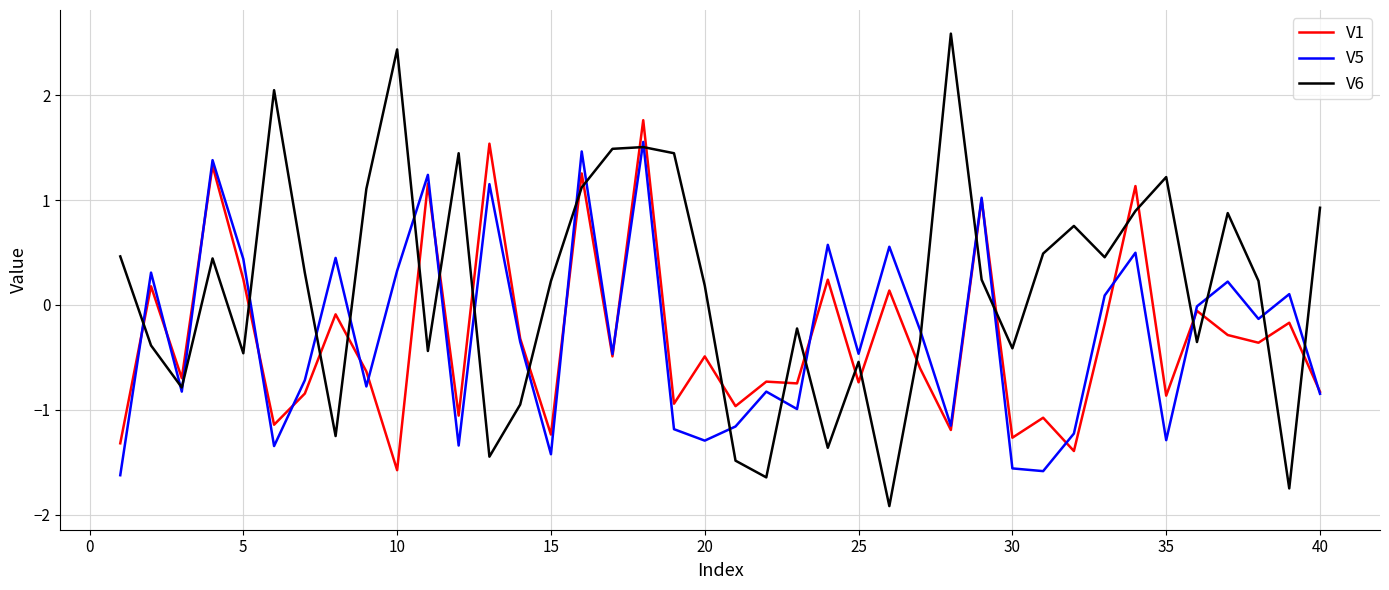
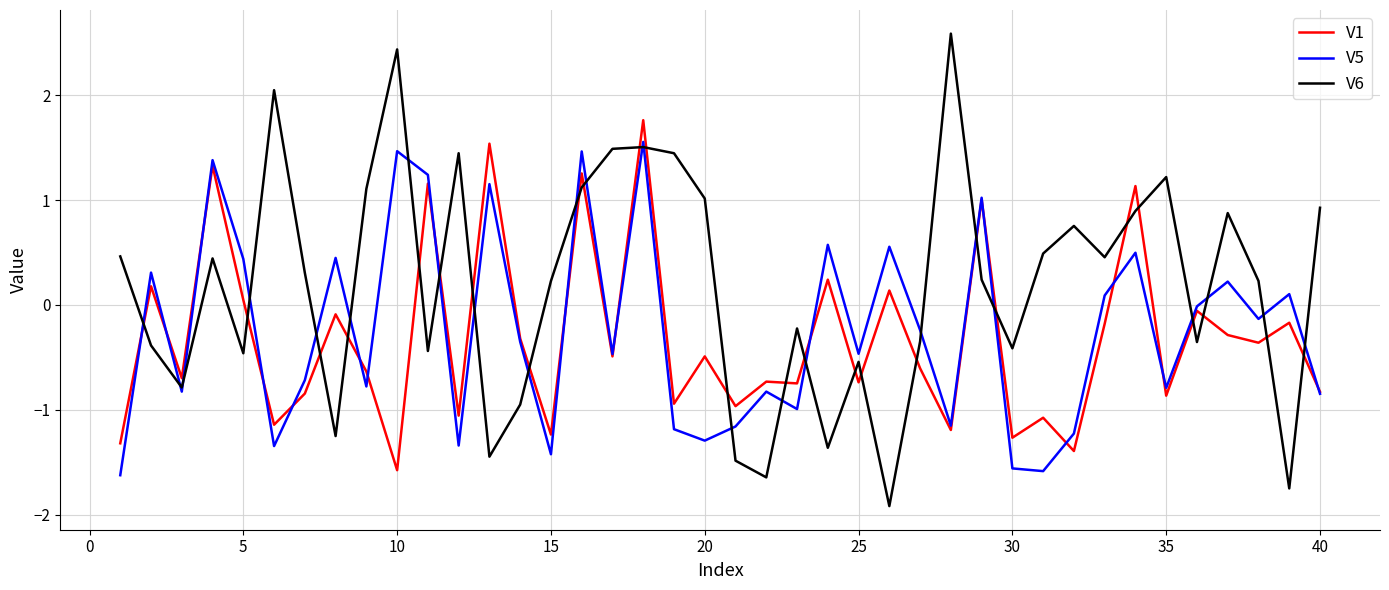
V1, 5: 0.25 -> 0.05
V5, 10: 0.33 -> 1.47
V6, 20: 0.19 -> 1.01
V5, 35: -1.29 -> -0.79
